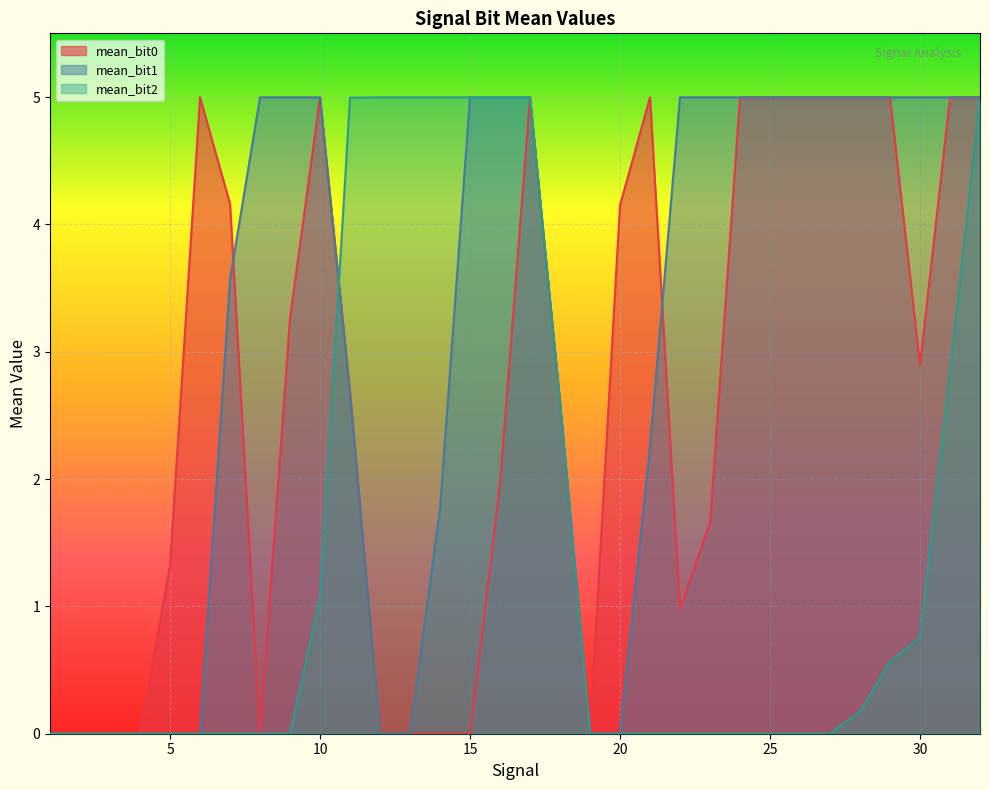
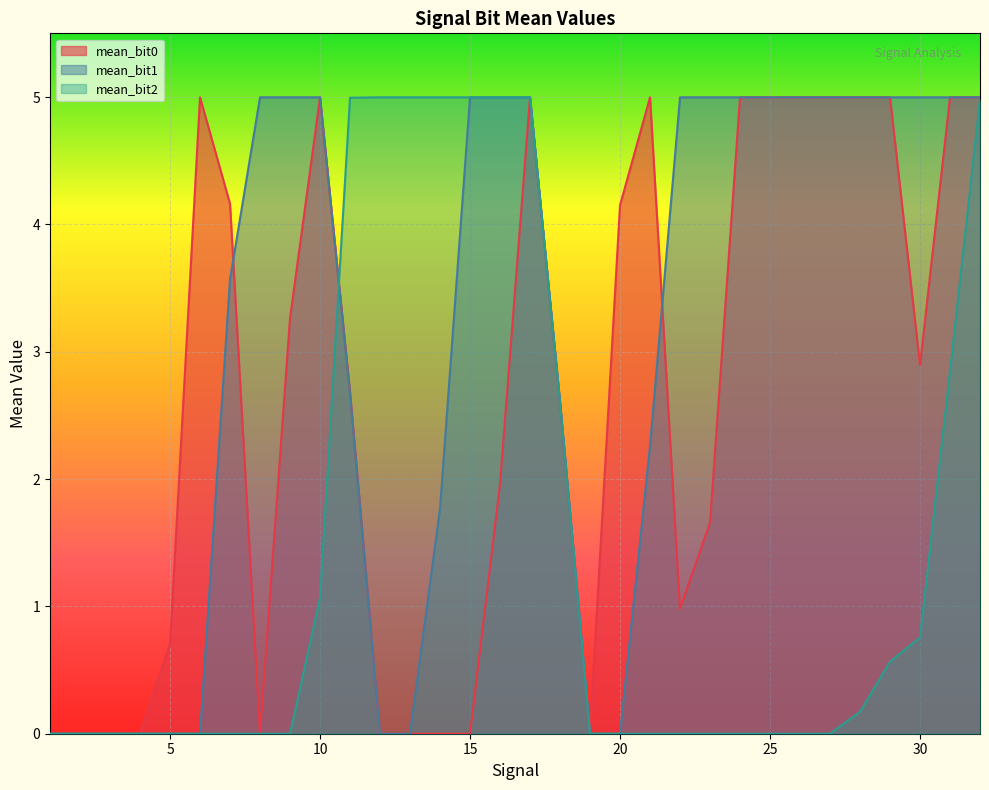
mean_bit0, 5: 1.32 -> 0.71
